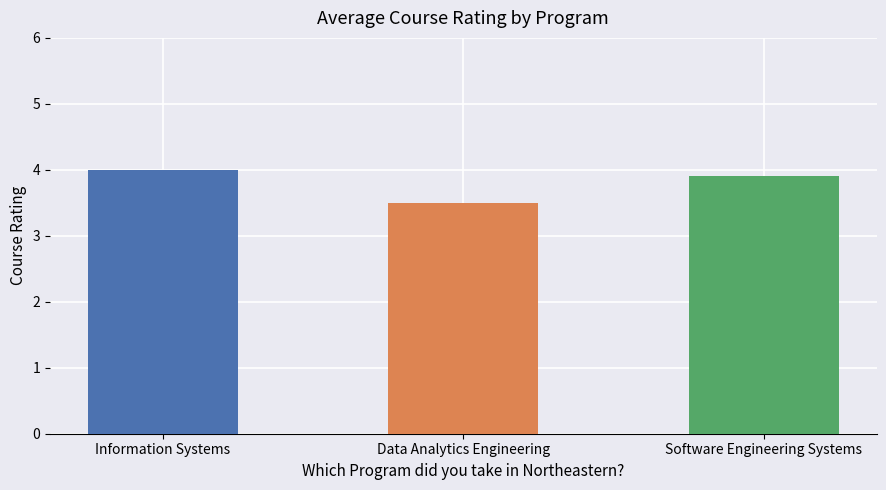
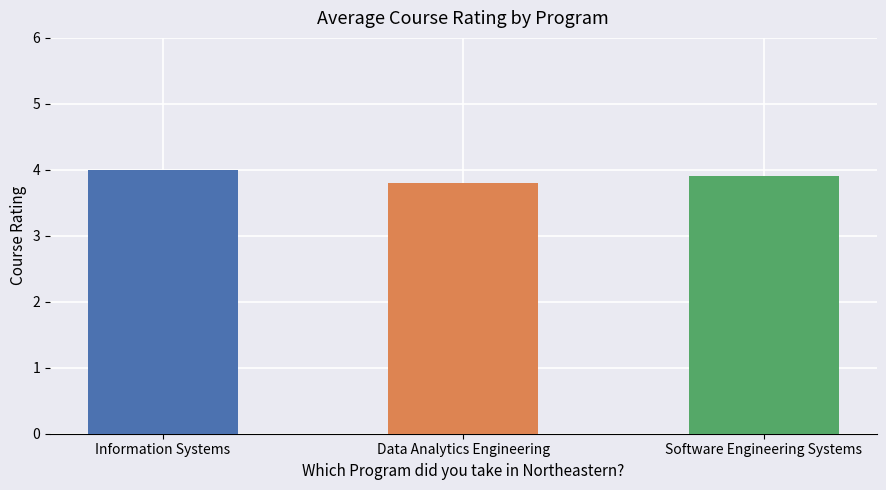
Data Analytics Engineering: 3.5 -> 3.8
